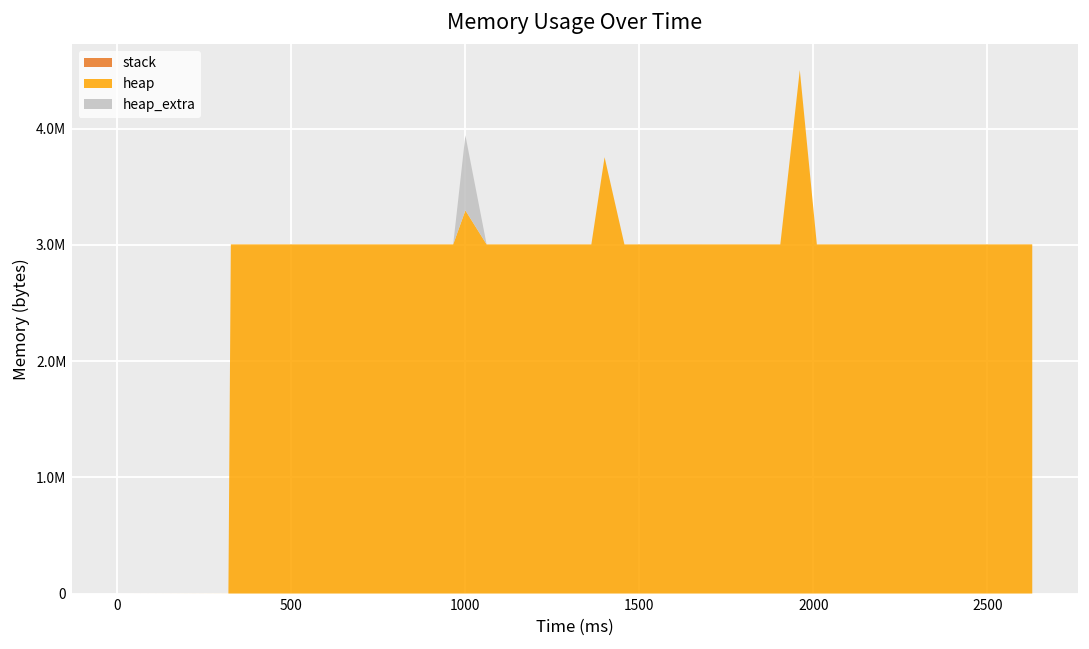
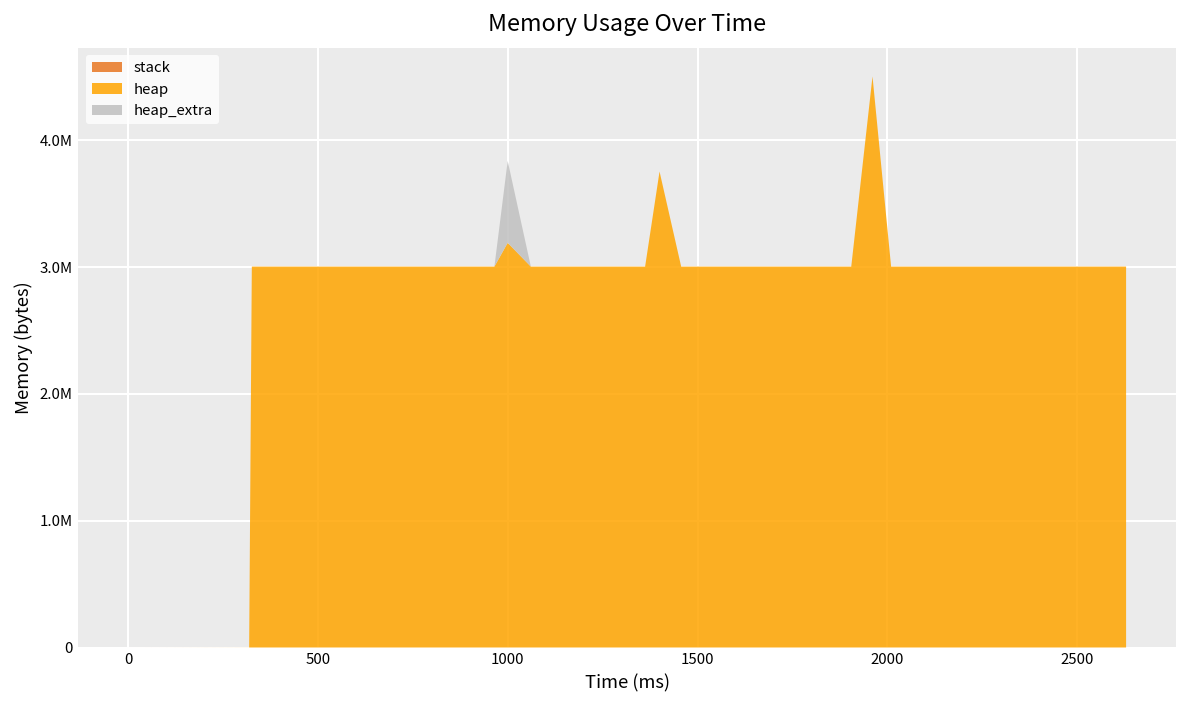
heap, 1000: 3300000 -> 3190000
